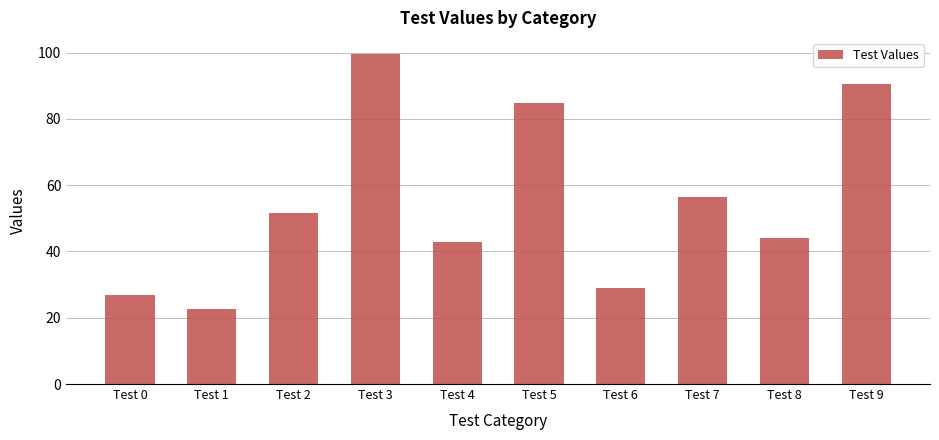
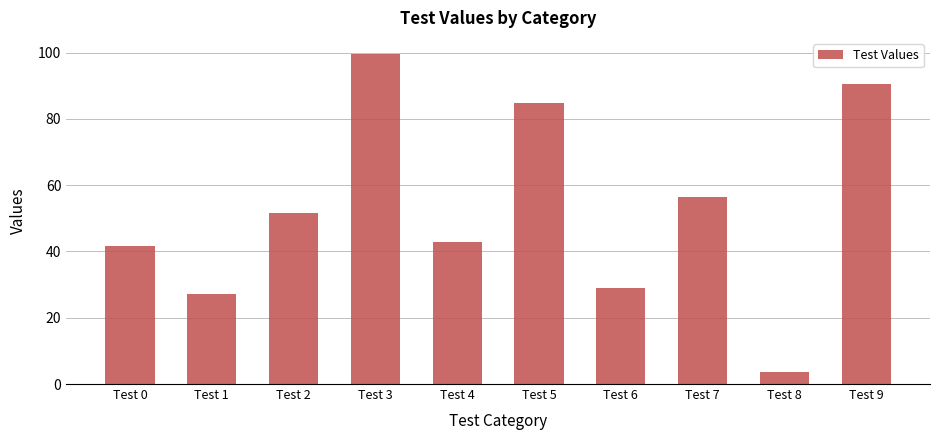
Test 0: 27 -> 42
Test 1: 23 -> 27
Test 8: 44 -> 4
